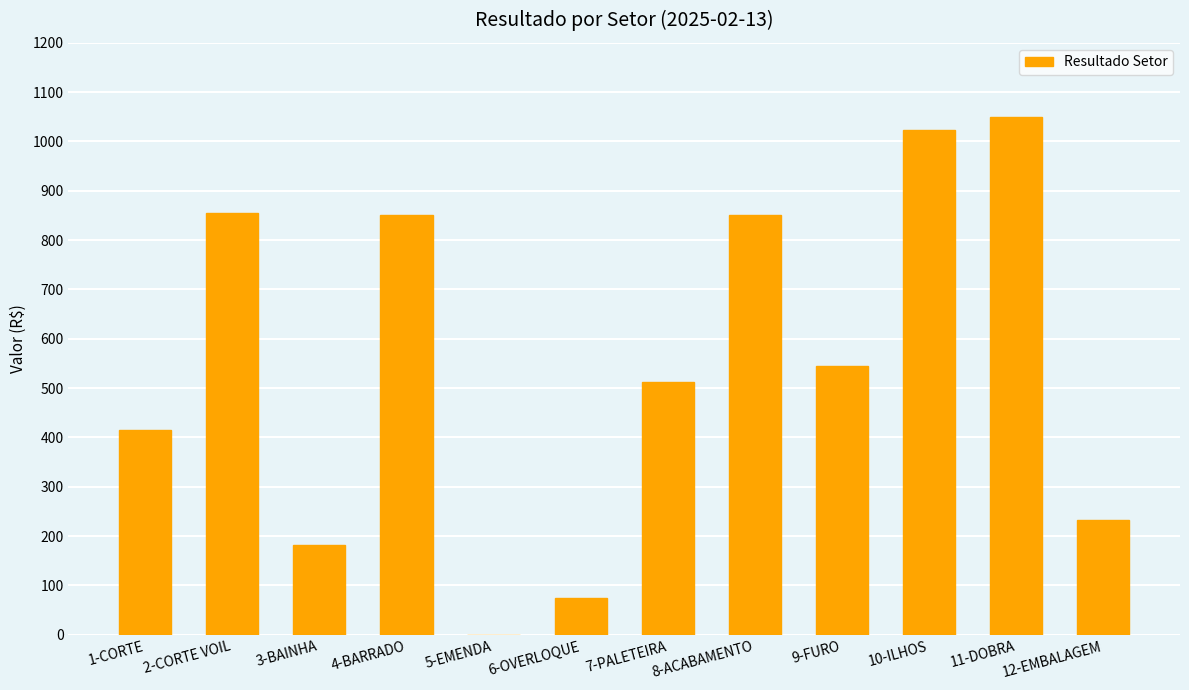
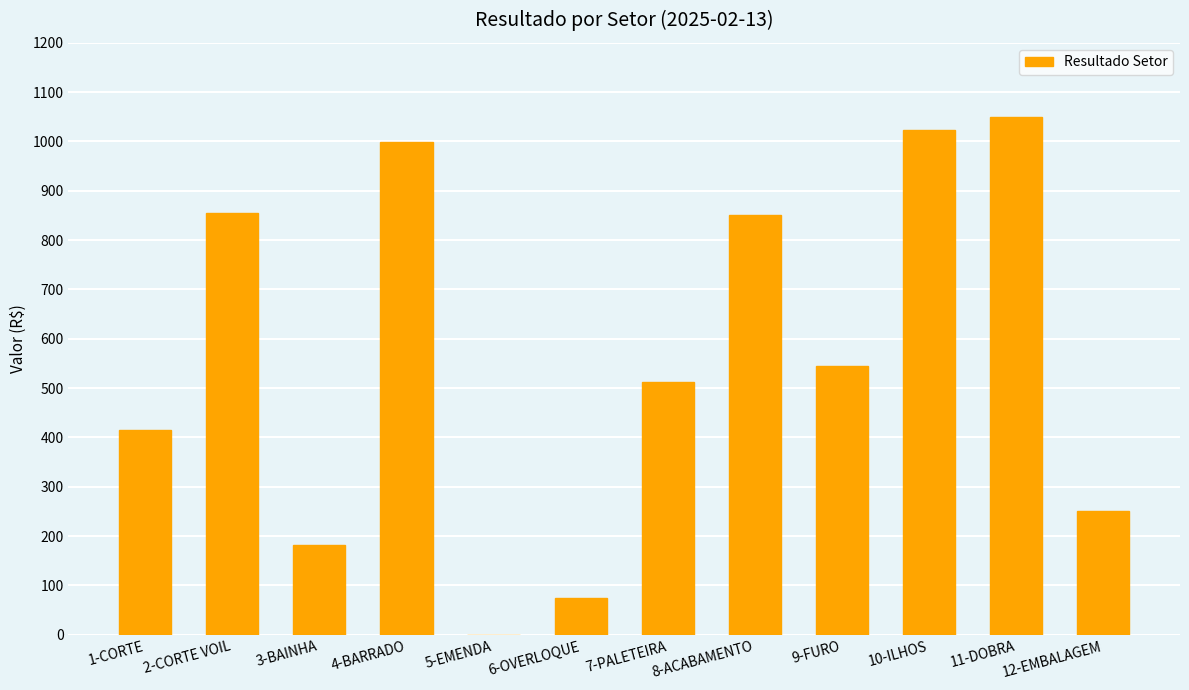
4-BARRADO: 850 -> 1000
12-EMBALAGEM: 230 -> 250
